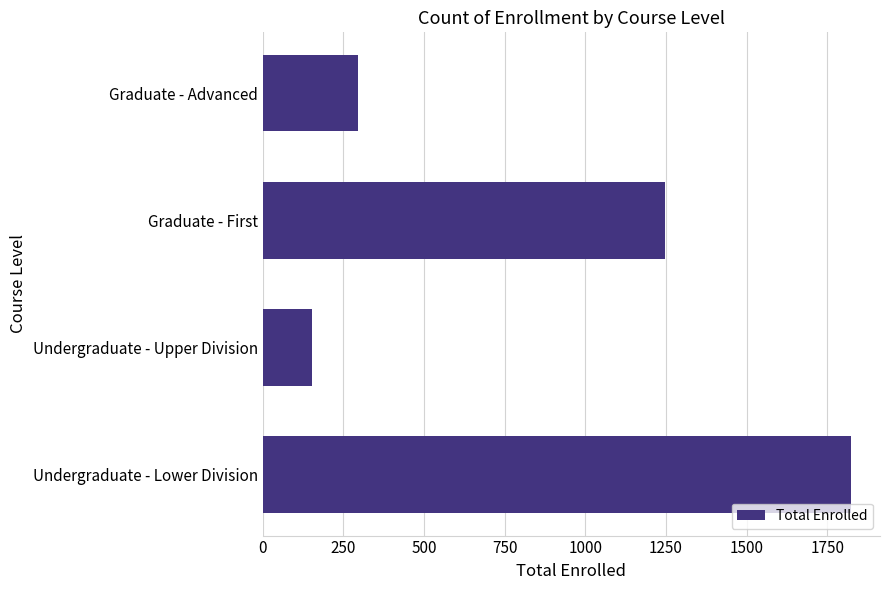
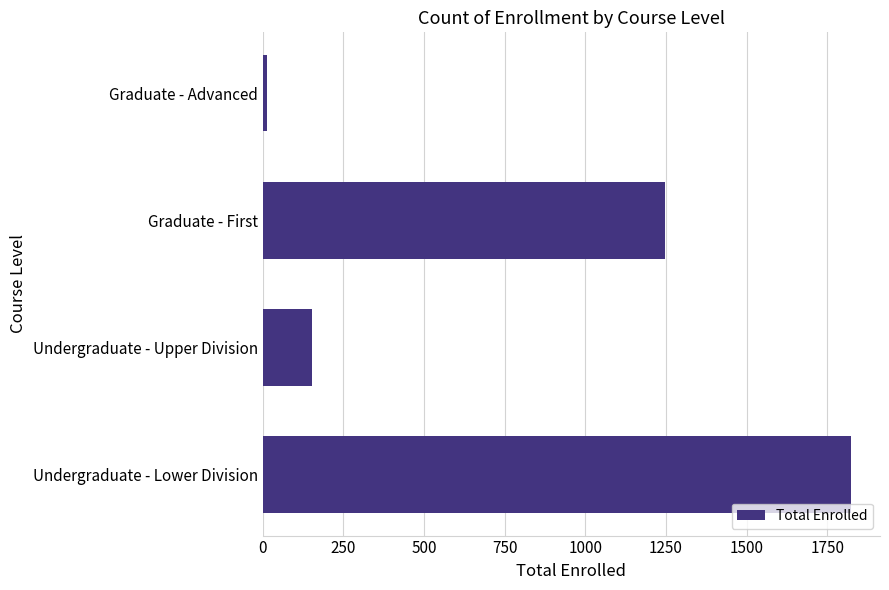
Graduate - Advanced: 300 -> 10
